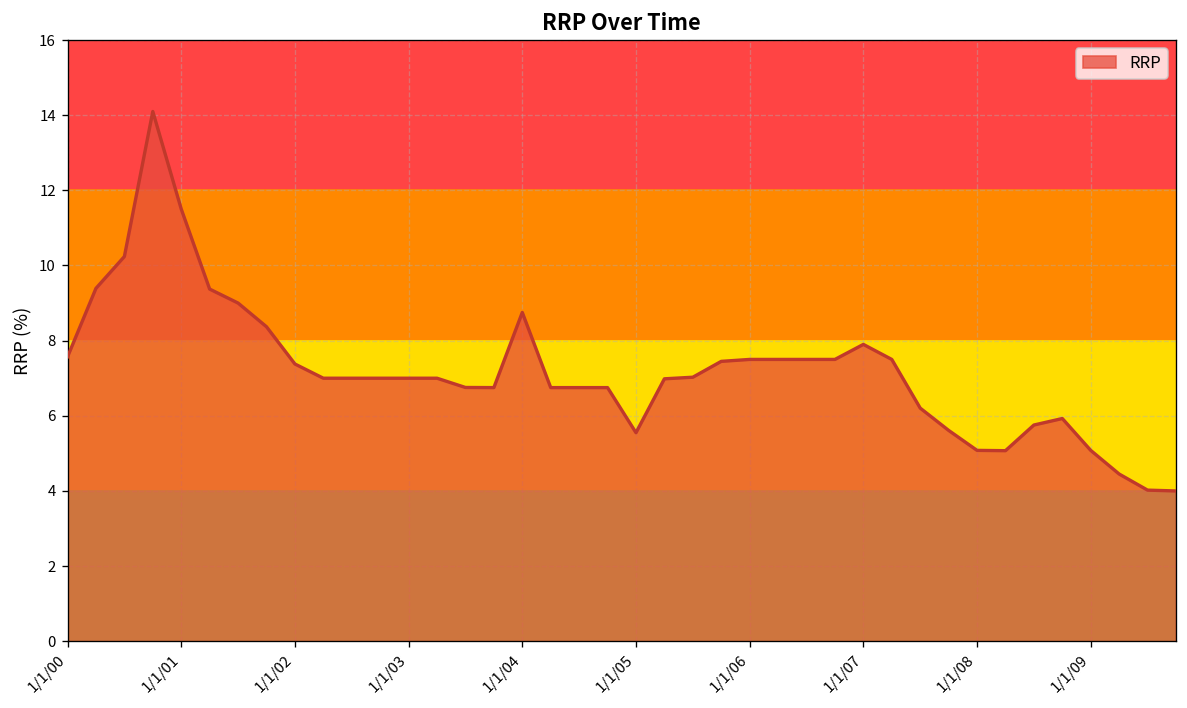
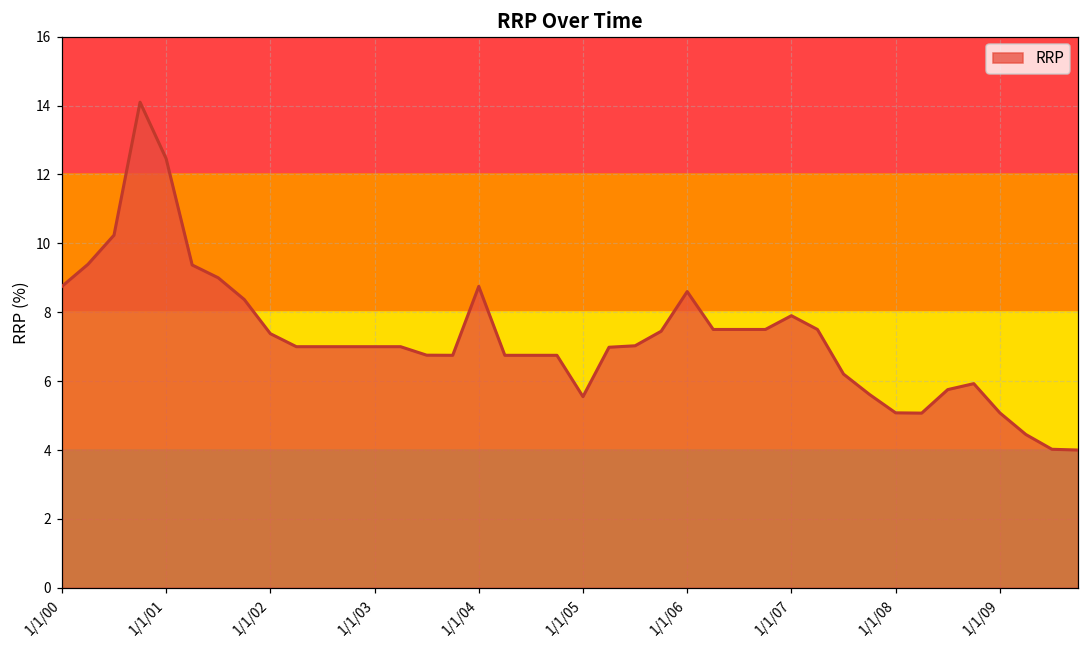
1/1/00: 7.6 -> 8.8
1/1/01: 11.5 -> 12.5
1/1/06: 7.5 -> 8.6
